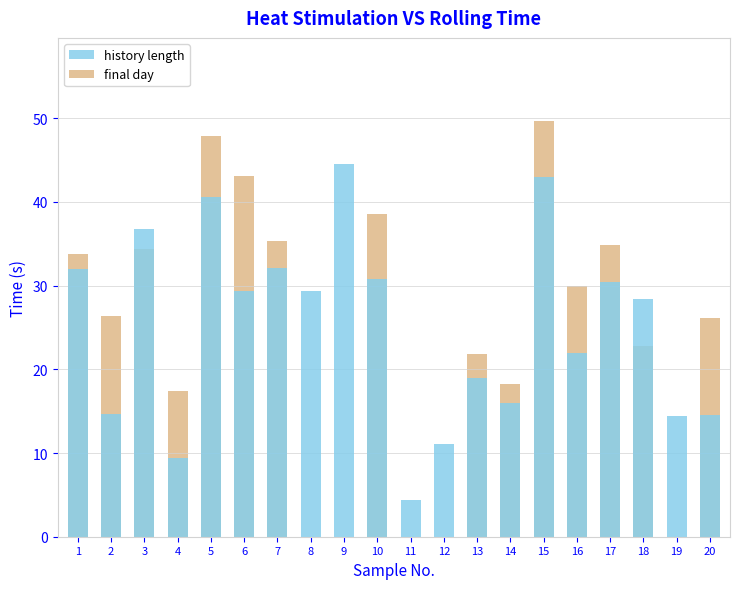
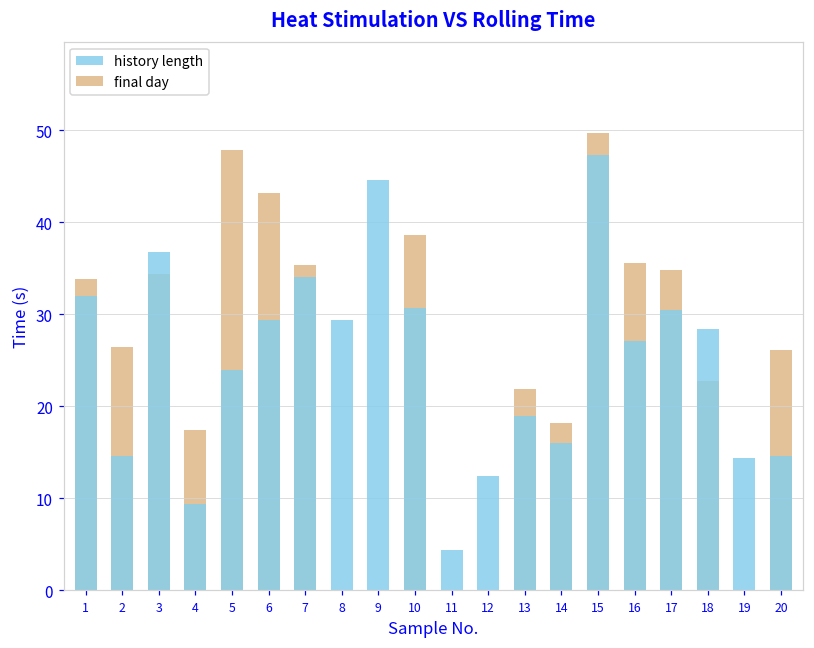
history length, 5: 41 -> 24
history length, 7: 32 -> 34
history length, 12: 11 -> 12
history length, 15: 43 -> 47
history length, 16: 22 -> 27
final day, 16: 30 -> 36
